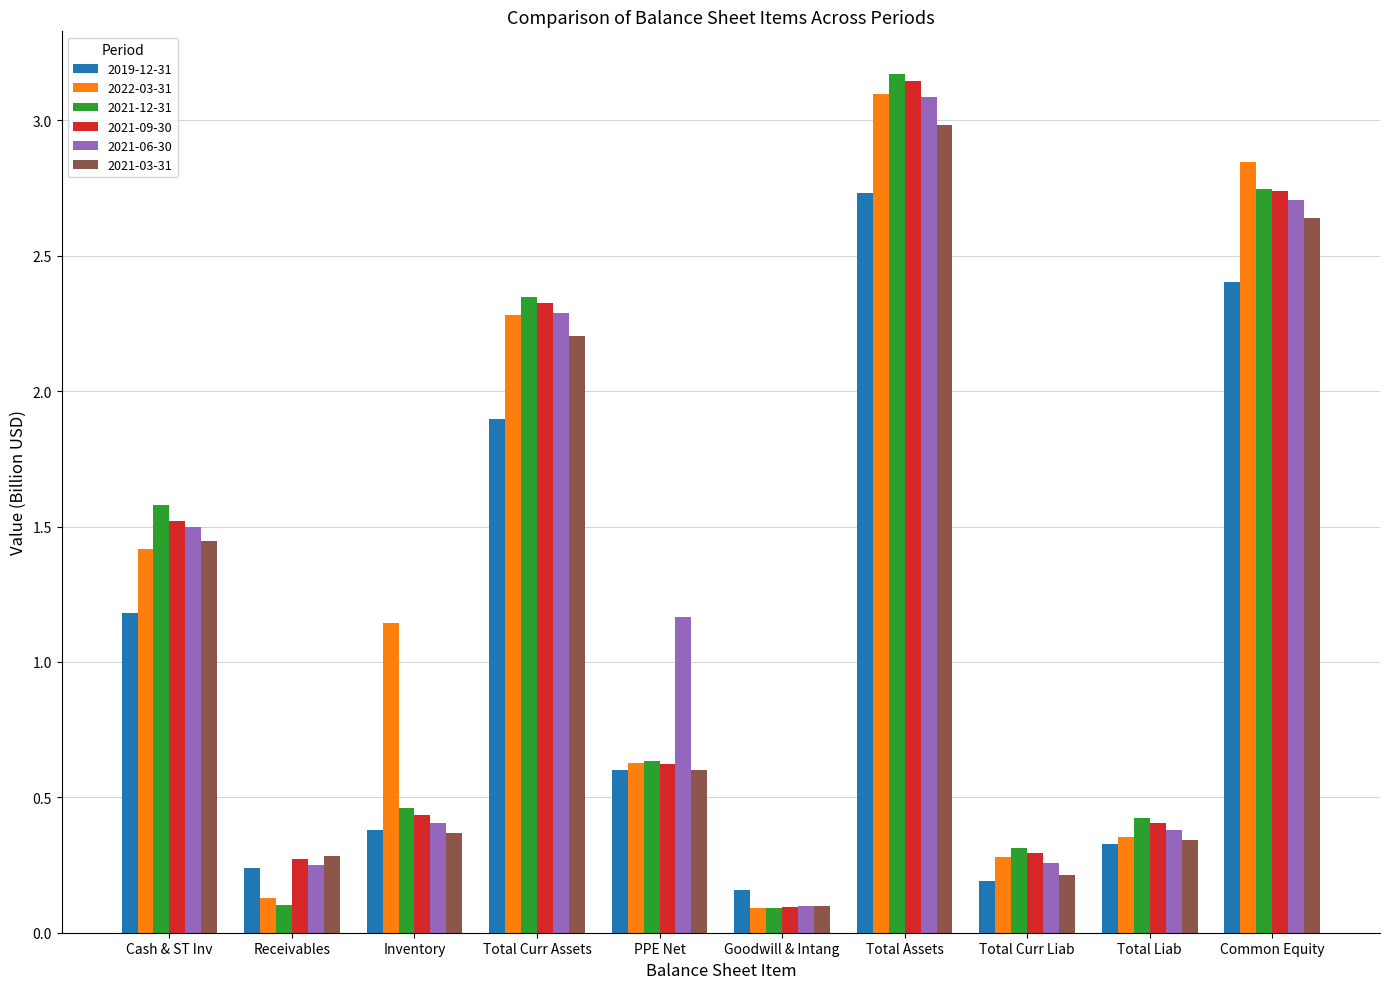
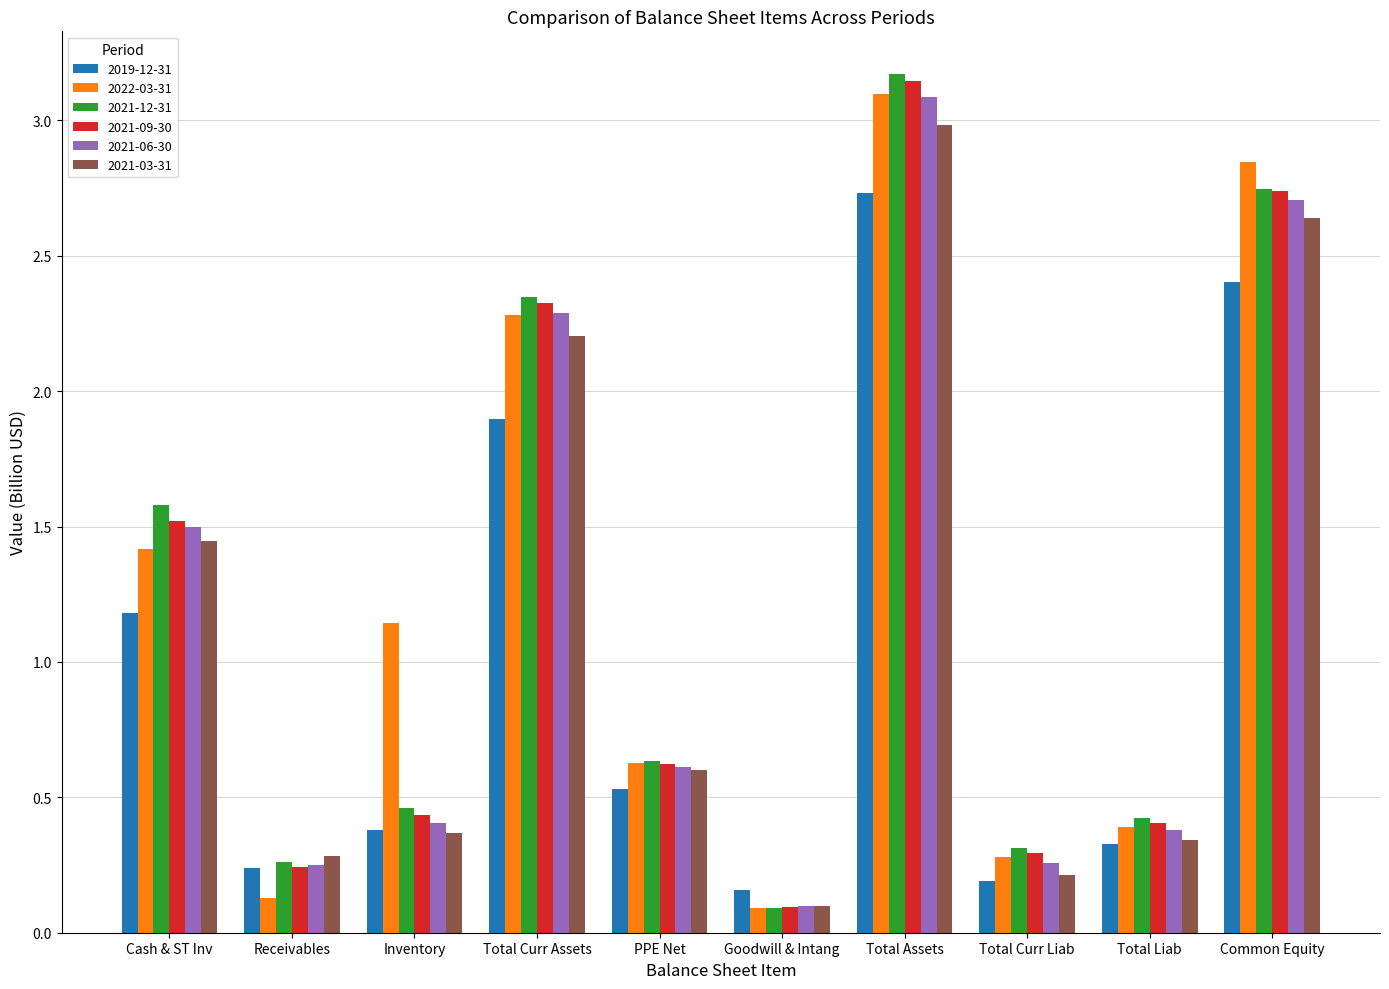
2021-12-31, Receivables: 0.10 -> 0.26
2021-09-30, Receivables: 0.27 -> 0.24
2019-12-31, PPE Net: 0.60 -> 0.53
2021-06-30, PPE Net: 1.16 -> 0.61
2022-03-31, Total Liab: 0.35 -> 0.39
